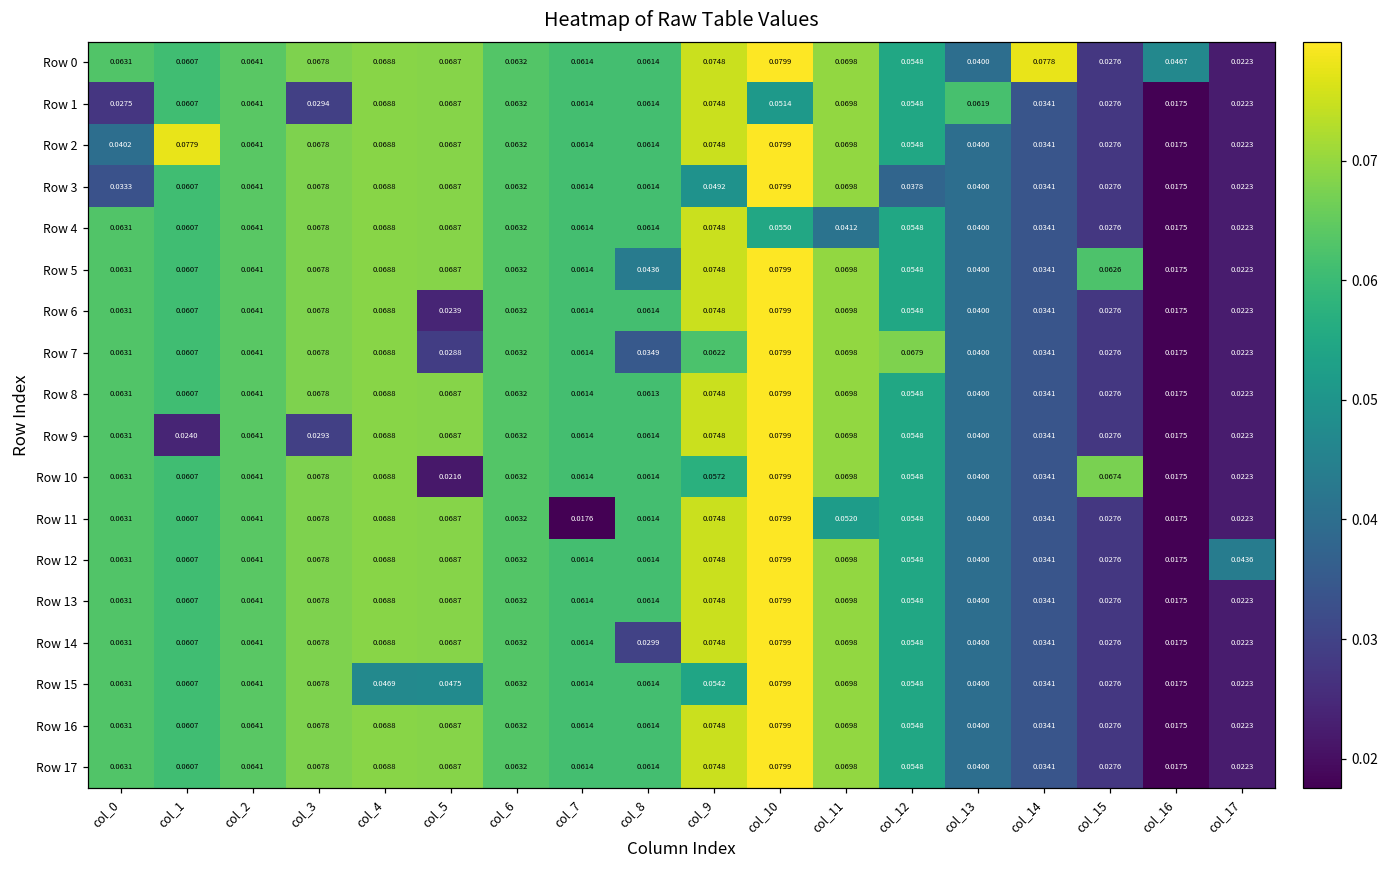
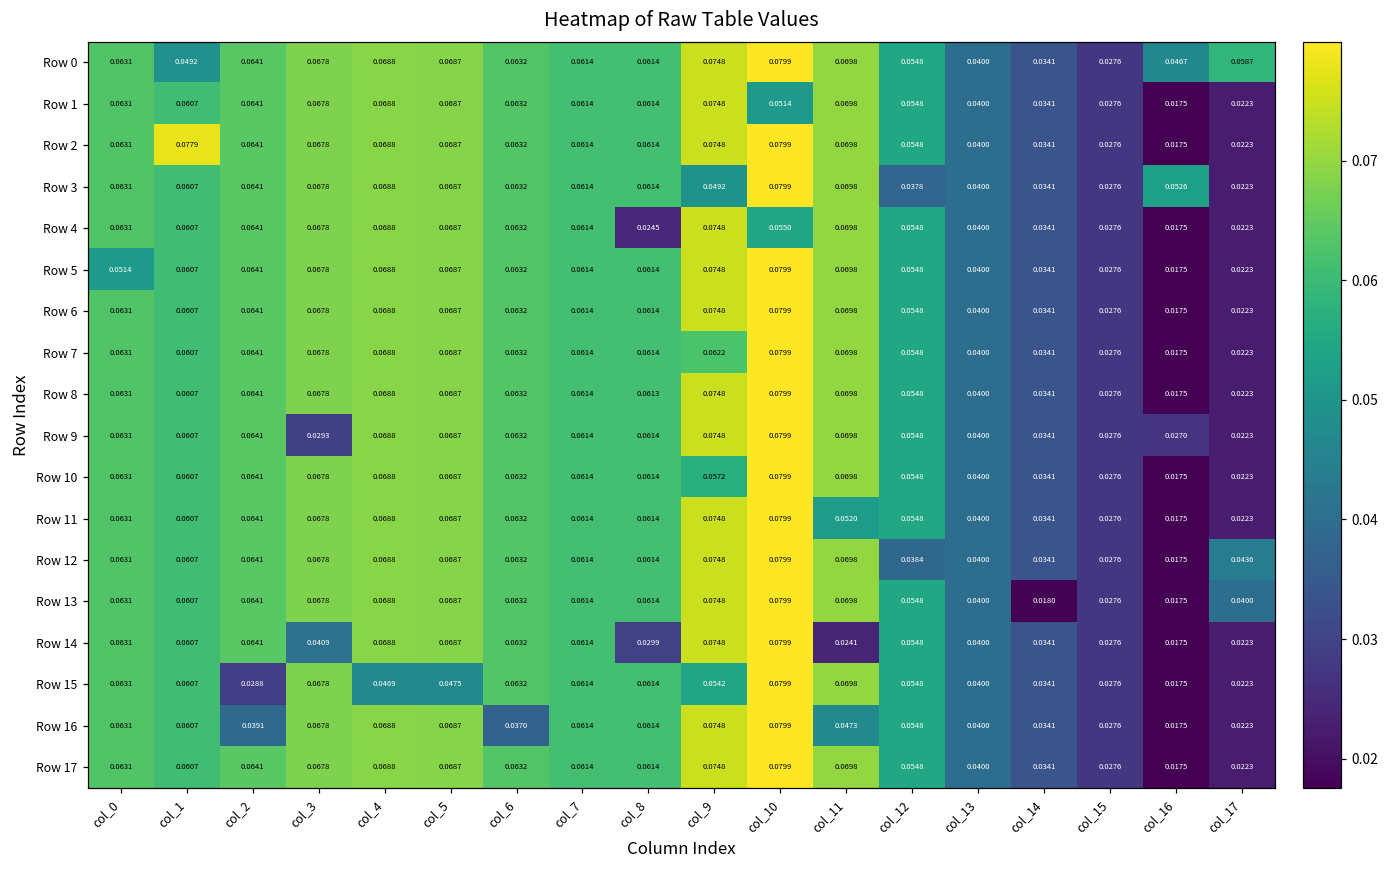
Row 0, col_1: 0.0607 -> 0.0492
Row 0, col_14: 0.0778 -> 0.0341
Row 0, col_17: 0.0223 -> 0.0587
Row 1, col_0: 0.0275 -> 0.0631
Row 1, col_3: 0.0294 -> 0.0678
Row 1, col_13: 0.0619 -> 0.0400
Row 2, col_0: 0.0402 -> 0.0631
Row 3, col_0: 0.0333 -> 0.0631
Row 3, col_16: 0.0175 -> 0.0526
Row 4, col_8: 0.0614 -> 0.0245
Row 4, col_11: 0.0412 -> 0.0698
Row 5, col_0: 0.0631 -> 0.0514
Row 5, col_8: 0.0436 -> 0.0614
Row 5, col_15: 0.0626 -> 0.0276
Row 6, col_5: 0.0239 -> 0.0687
Row 7, col_5: 0.0288 -> 0.0687
Row 7, col_8: 0.0349 -> 0.0614
Row 7, col_12: 0.0679 -> 0.0548
Row 9, col_1: 0.0240 -> 0.0607
Row 9, col_16: 0.0175 -> 0.0270
Row 10, col_5: 0.0216 -> 0.0687
Row 10, col_15: 0.0674 -> 0.0276
Row 11, col_7: 0.0176 -> 0.0614
Row 12, col_12: 0.0548 -> 0.0384
Row 13, col_14: 0.0341 -> 0.0180
Row 13, col_17: 0.0223 -> 0.0400
Row 14, col_3: 0.0678 -> 0.0409
Row 14, col_11: 0.0698 -> 0.0241
Row 15, col_2: 0.0641 -> 0.0288
Row 16, col_2: 0.0641 -> 0.0391
Row 16, col_6: 0.0632 -> 0.0370
Row 16, col_11: 0.0698 -> 0.0473
